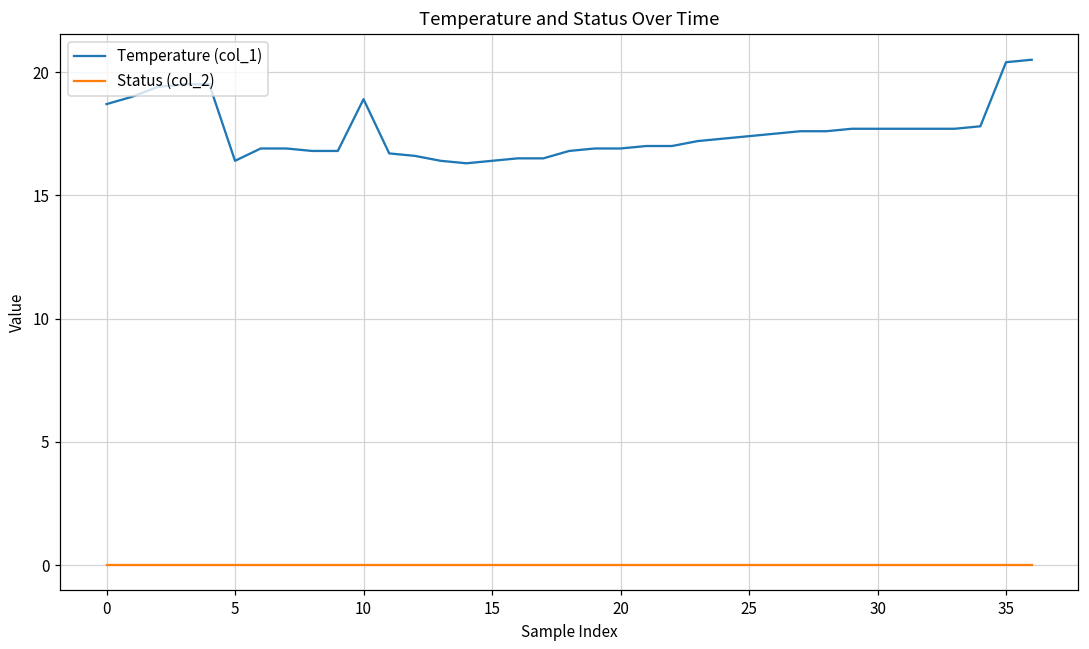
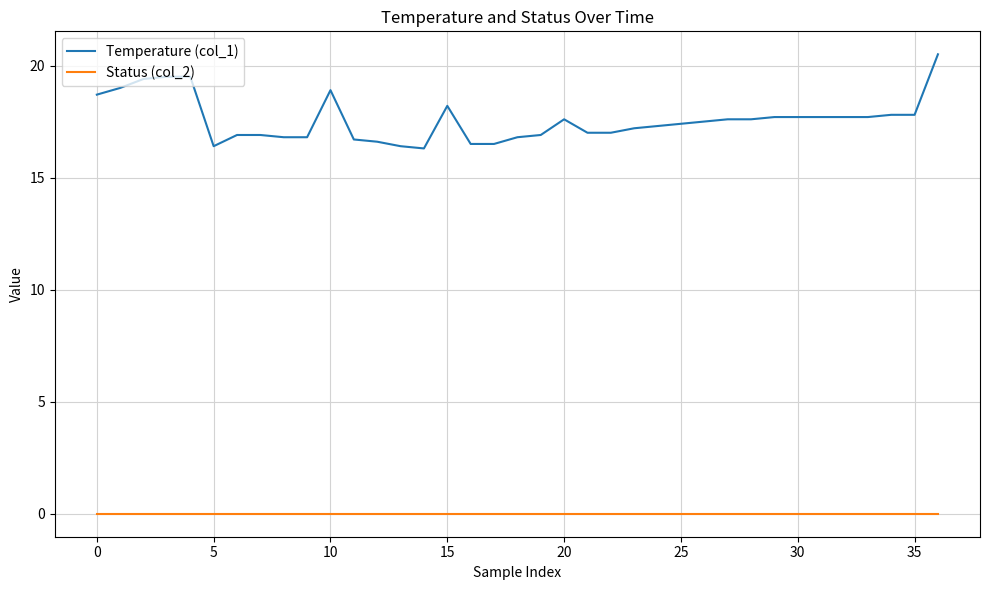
Temperature (col_1), 15: 16.4 -> 18.2
Temperature (col_1), 20: 16.9 -> 17.6
Temperature (col_1), 35: 20.4 -> 17.8
